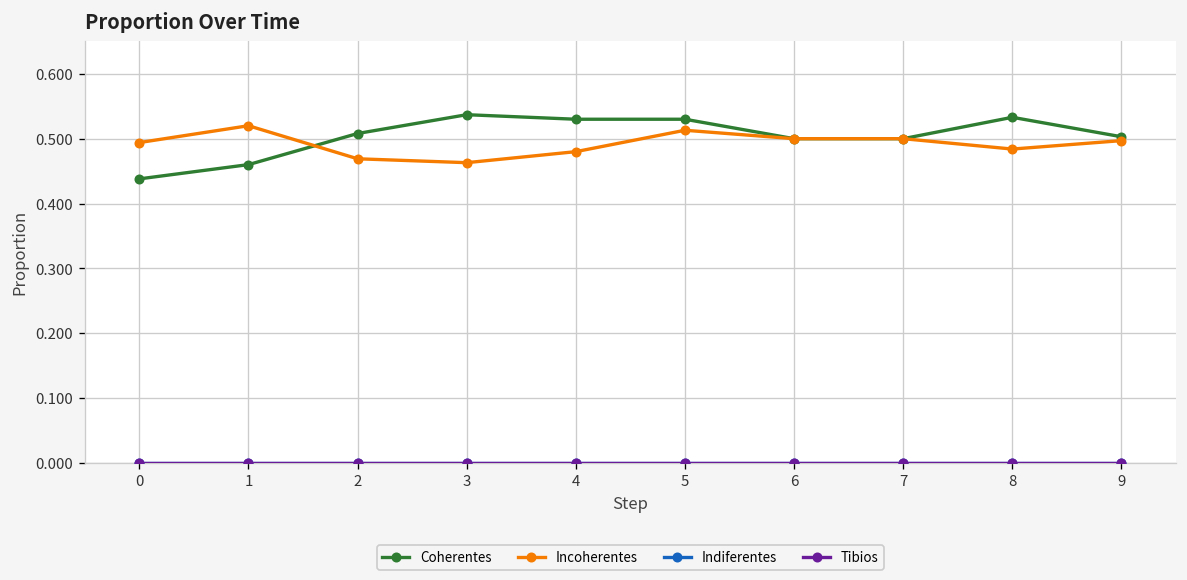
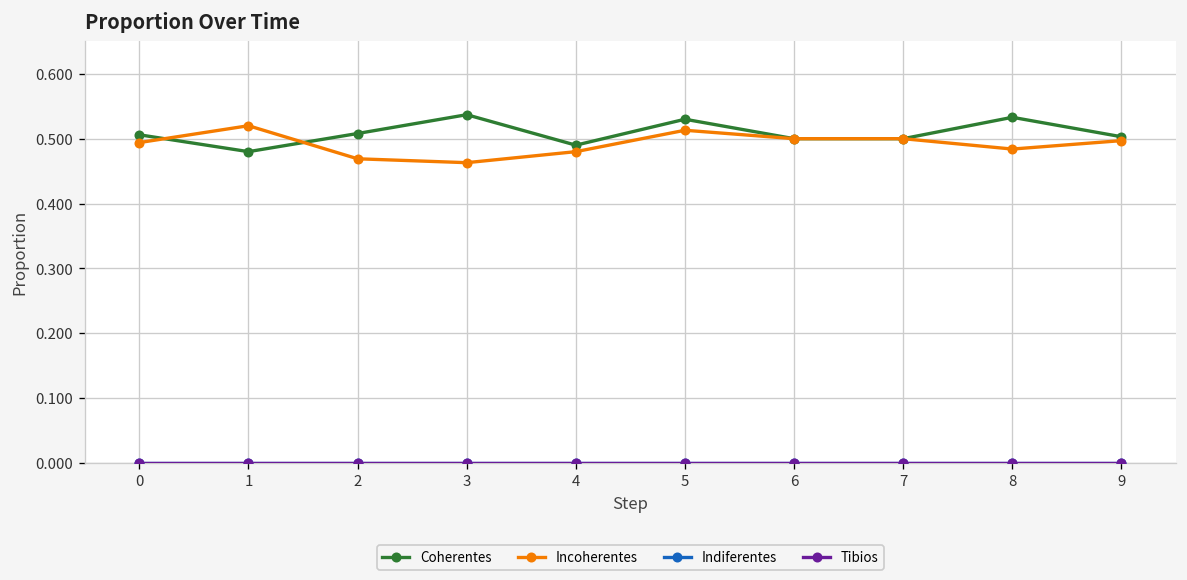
Coherentes, 0: 0.44 -> 0.51
Coherentes, 1: 0.46 -> 0.48
Coherentes, 4: 0.53 -> 0.49
